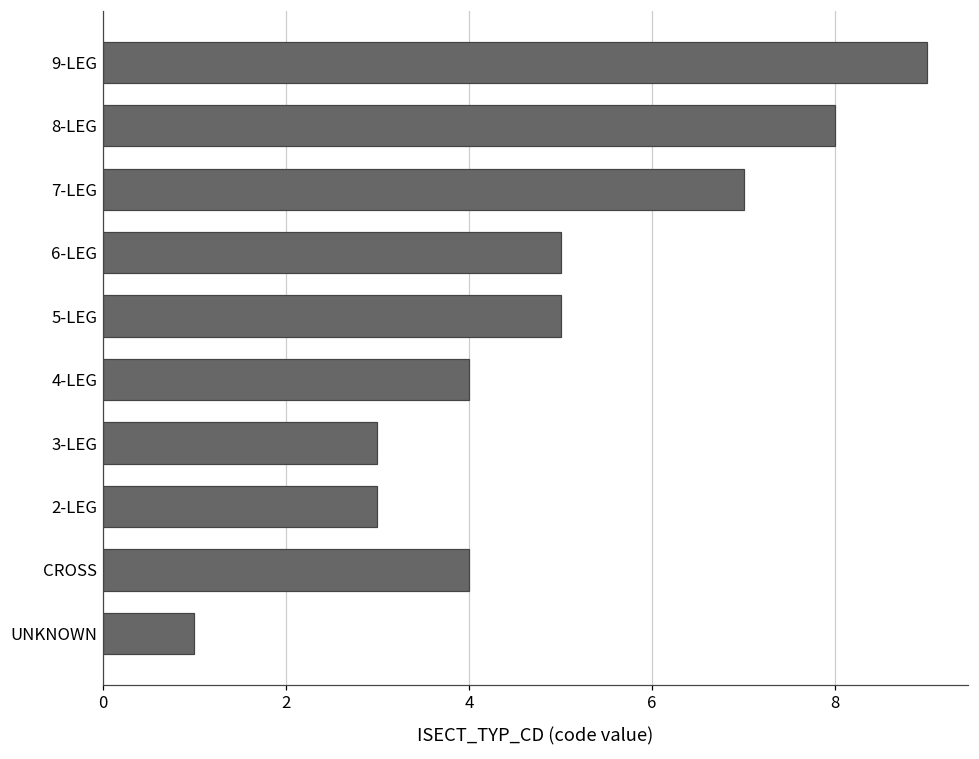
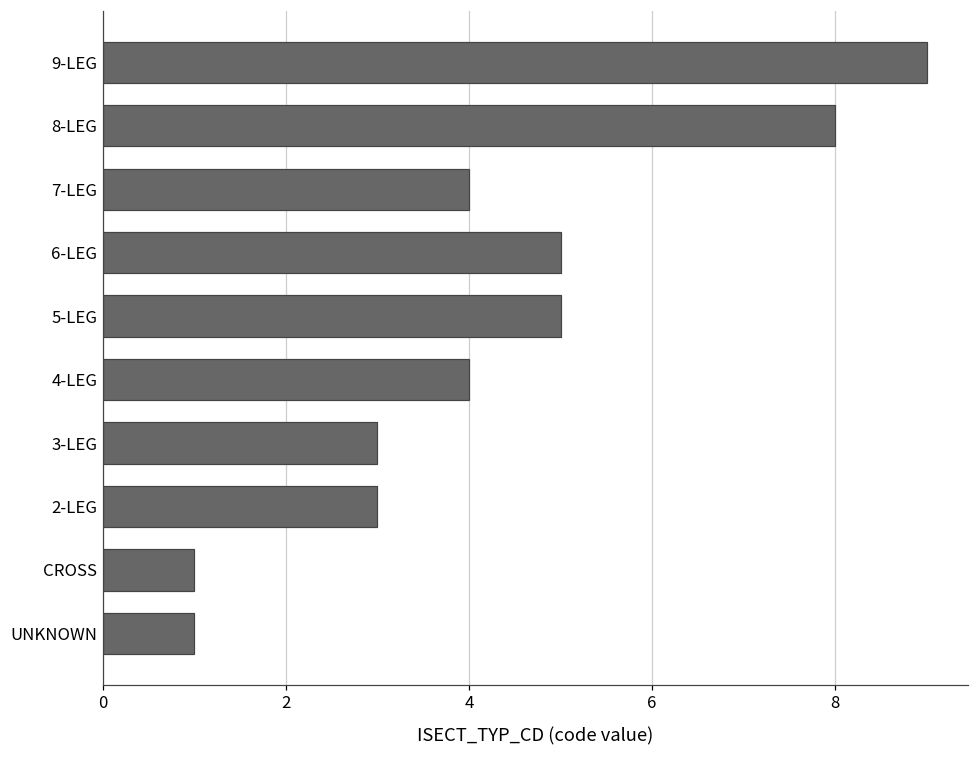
7-LEG: 7 -> 4
CROSS: 4 -> 1
